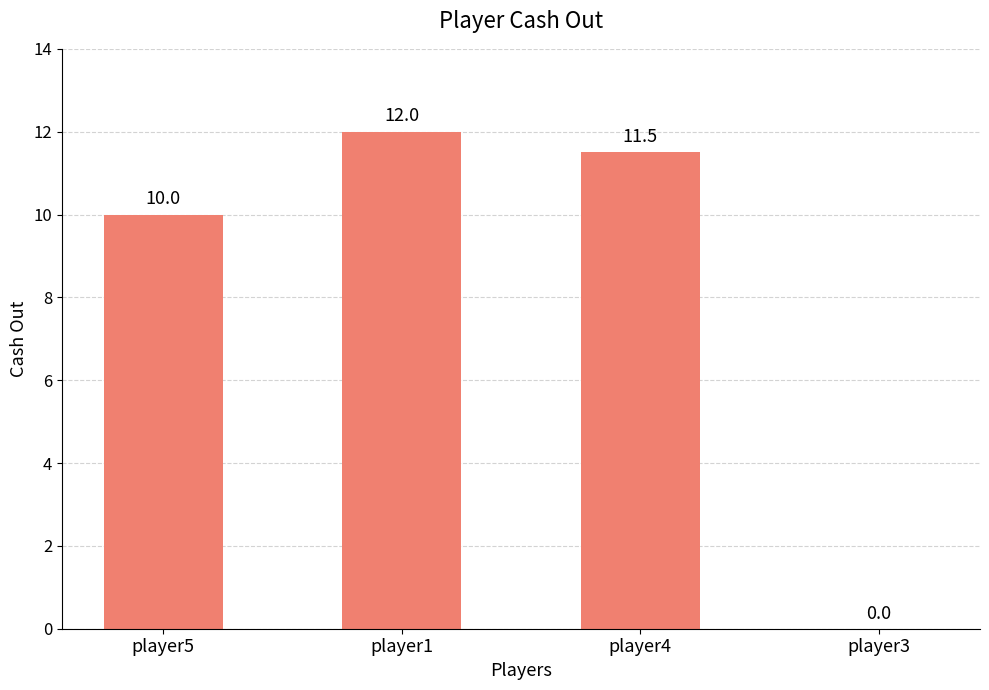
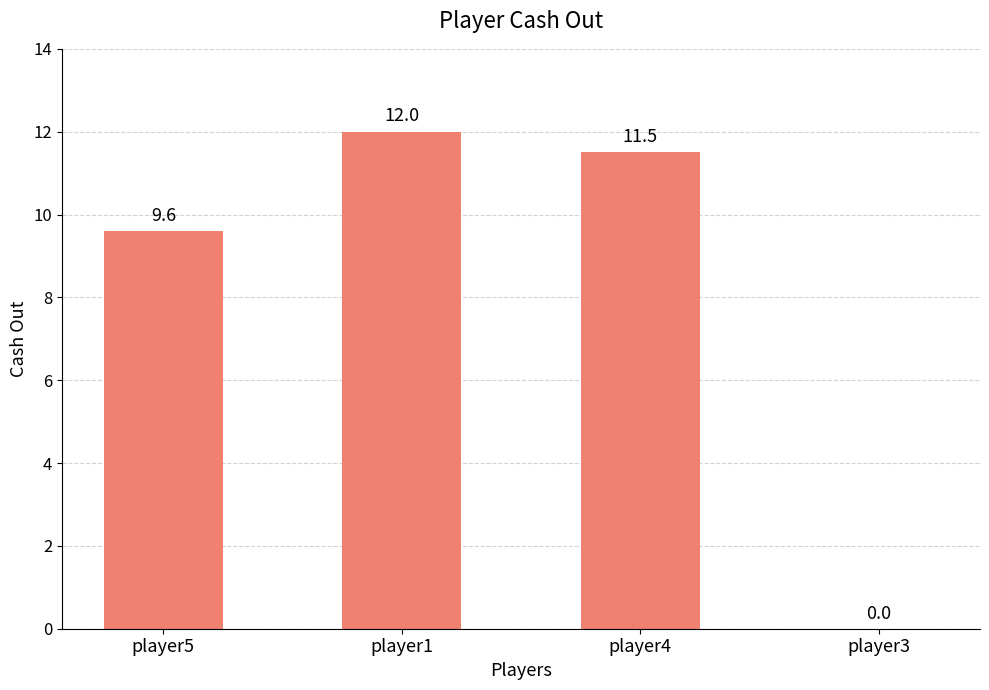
player5: 10.0 -> 9.6
